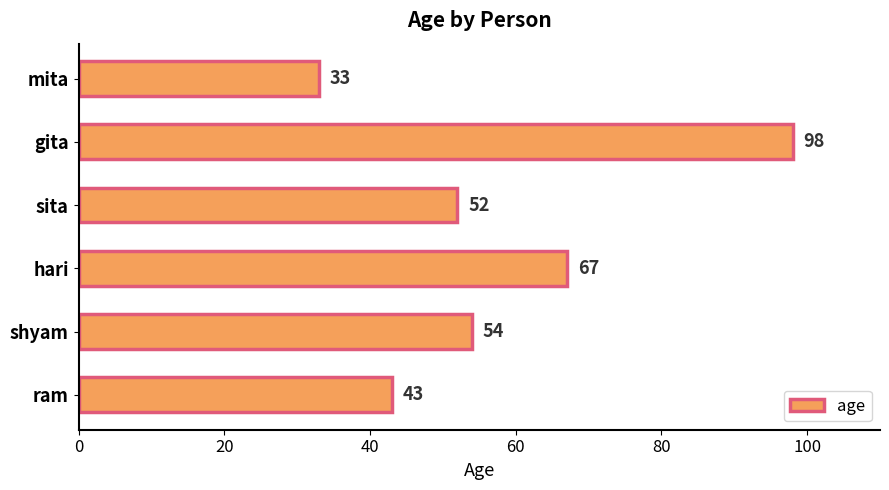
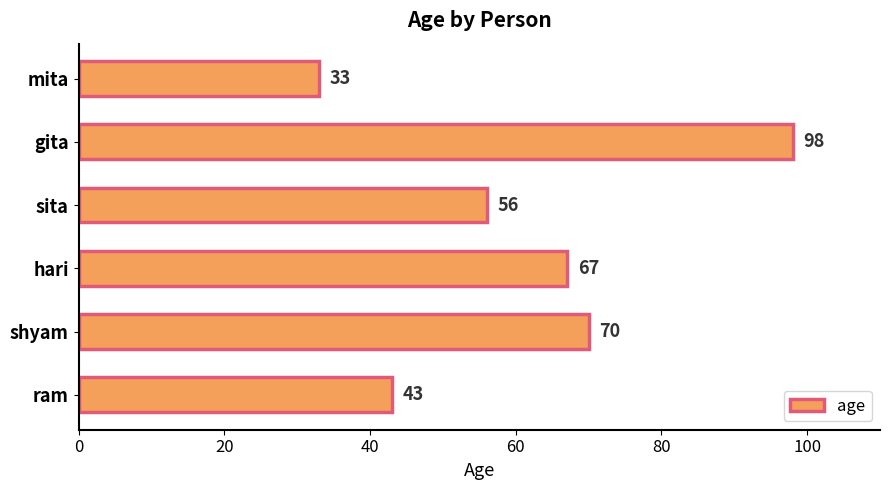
sita: 52 -> 56
shyam: 54 -> 70
